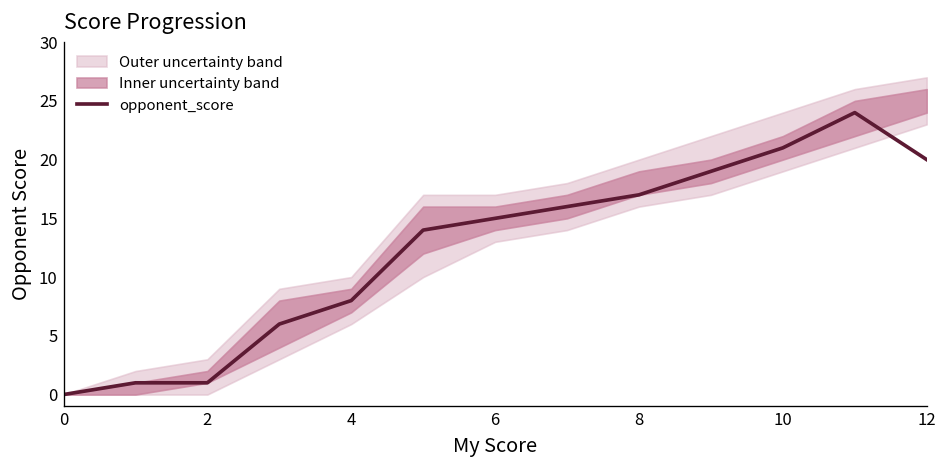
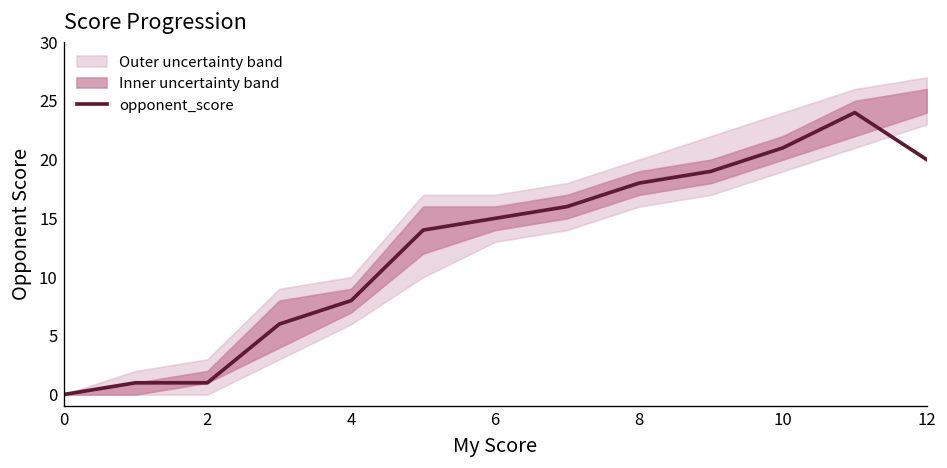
opponent_score, 8: 17 -> 18
